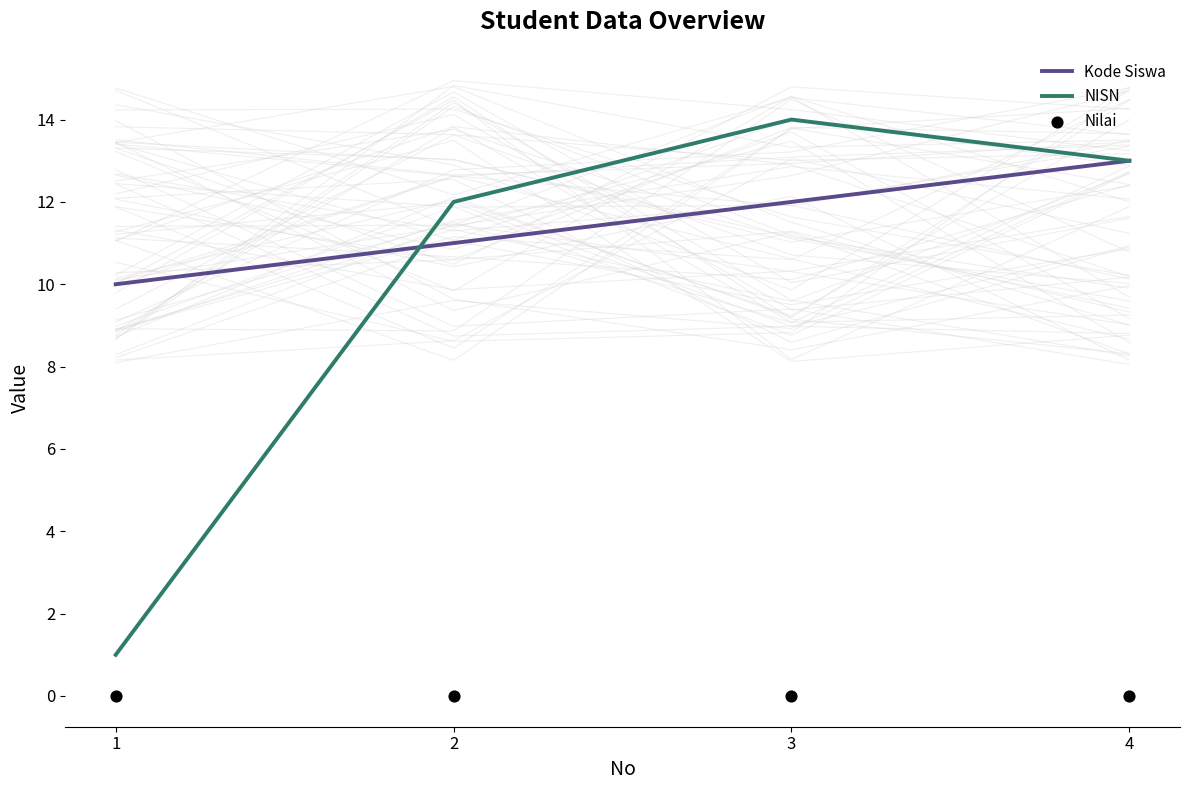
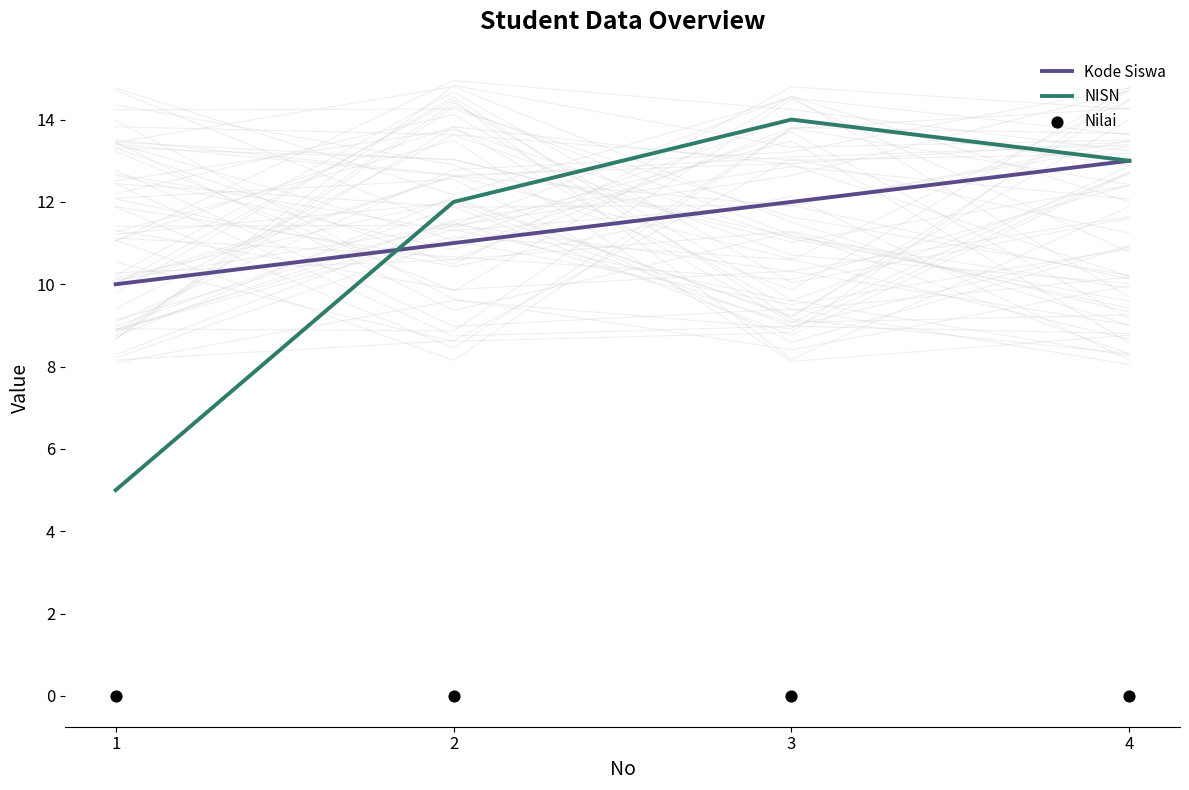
NISN, 1: 1 -> 5
